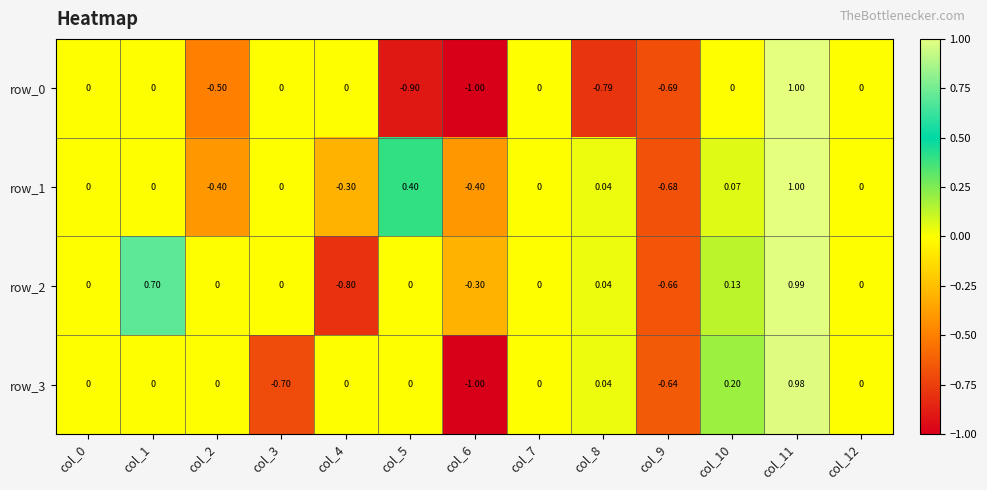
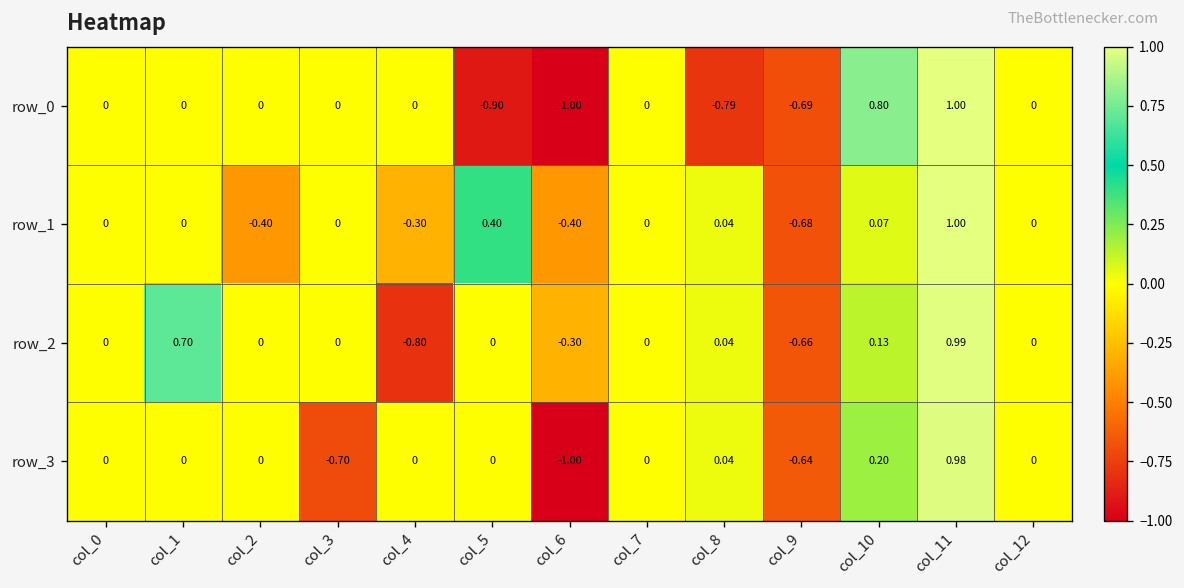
row_0, col_2: -0.50 -> 0
row_0, col_10: 0 -> 0.80
